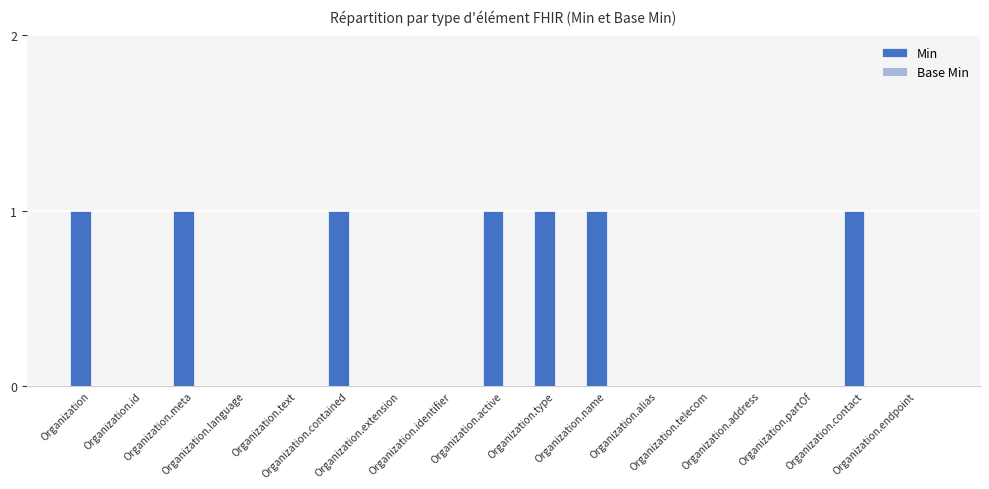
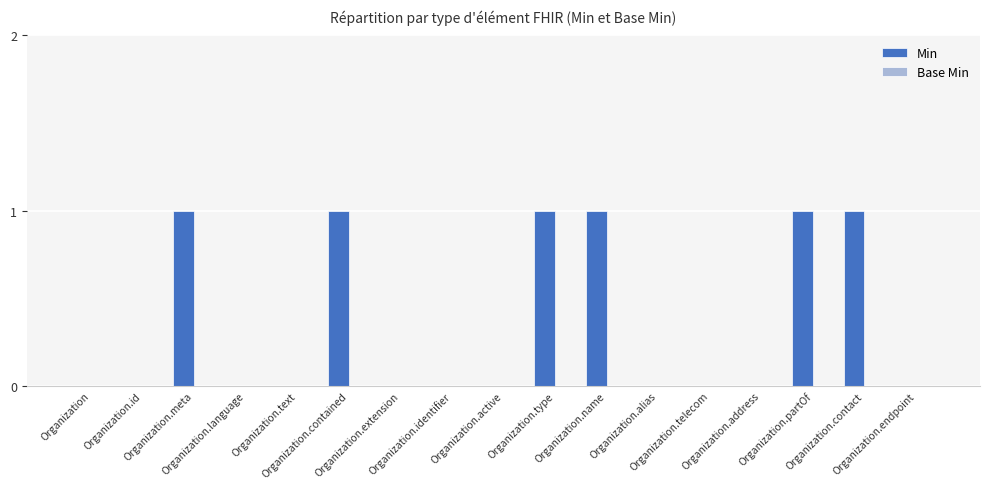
Min, Organization: 1 -> 0
Min, Organization.active: 1 -> 0
Min, Organization.partOf: 0 -> 1
